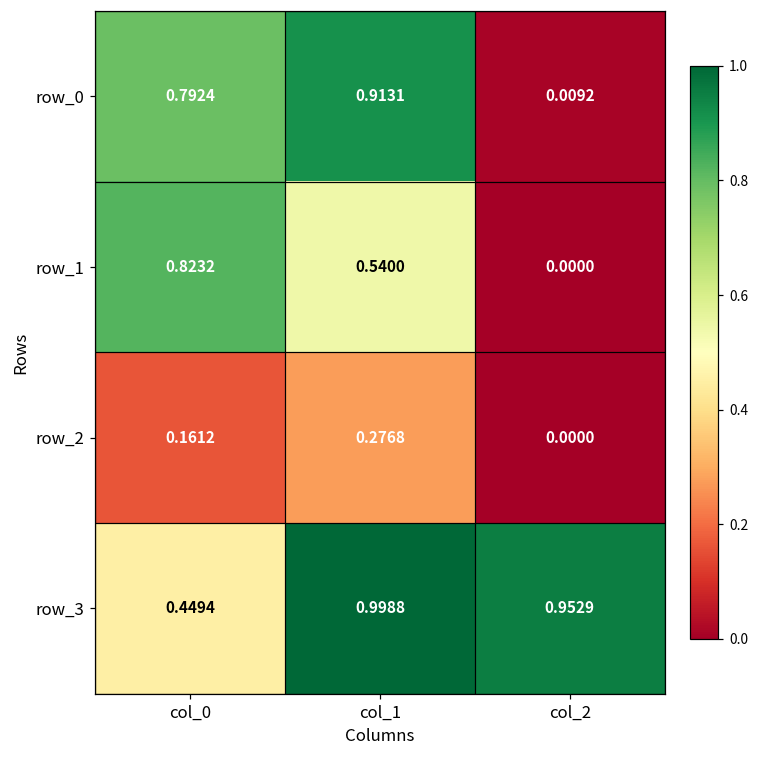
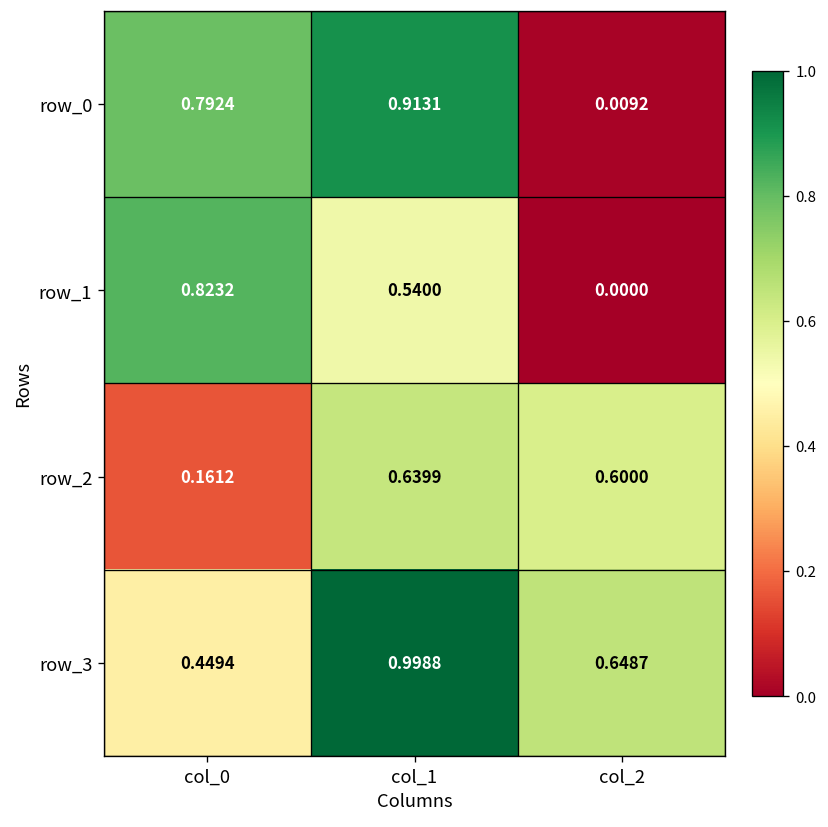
row_2, col_1: 0.2768 -> 0.6399
row_2, col_2: 0.0000 -> 0.6000
row_3, col_2: 0.9529 -> 0.6487
